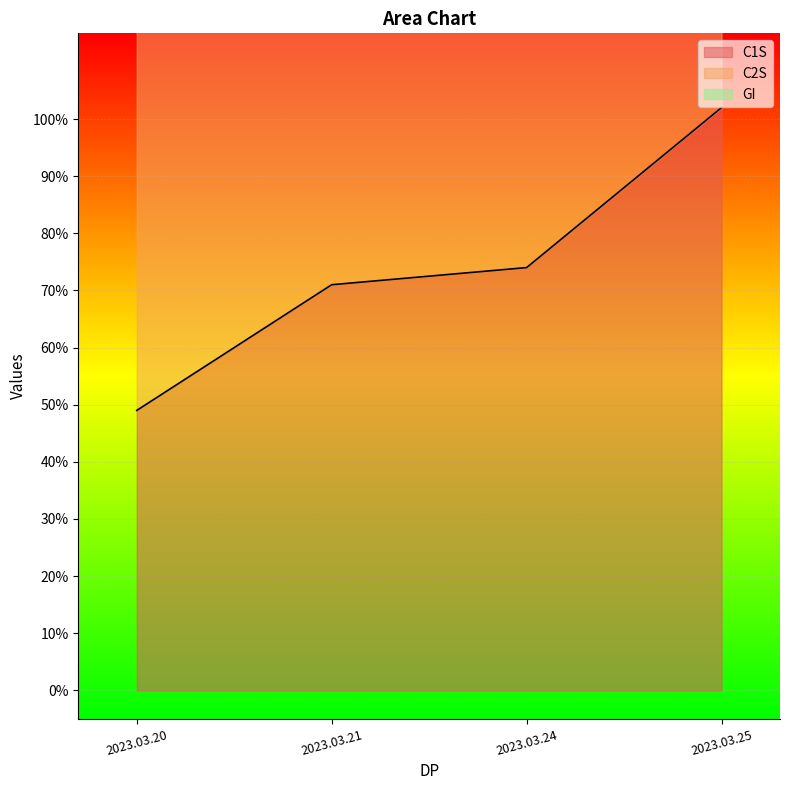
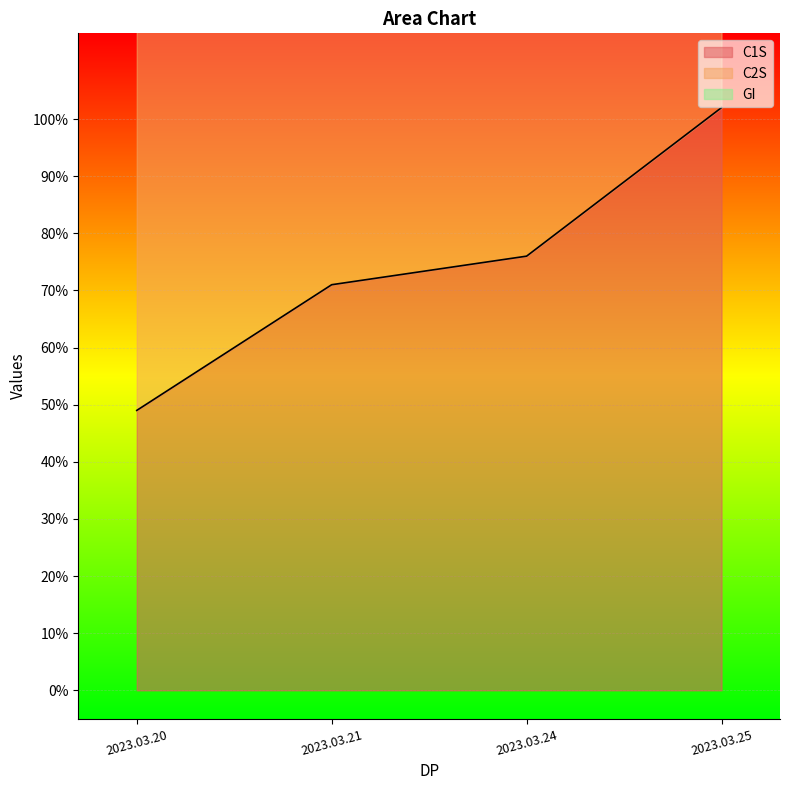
C1S, 2023.03.24: 74% -> 76%
